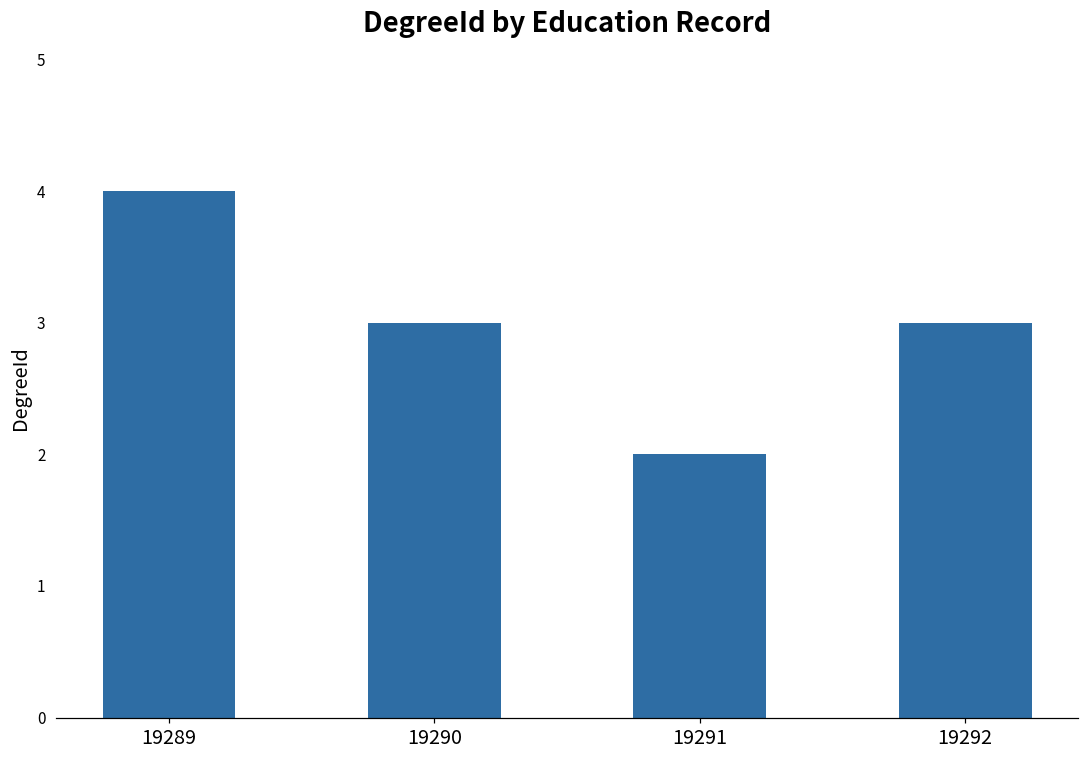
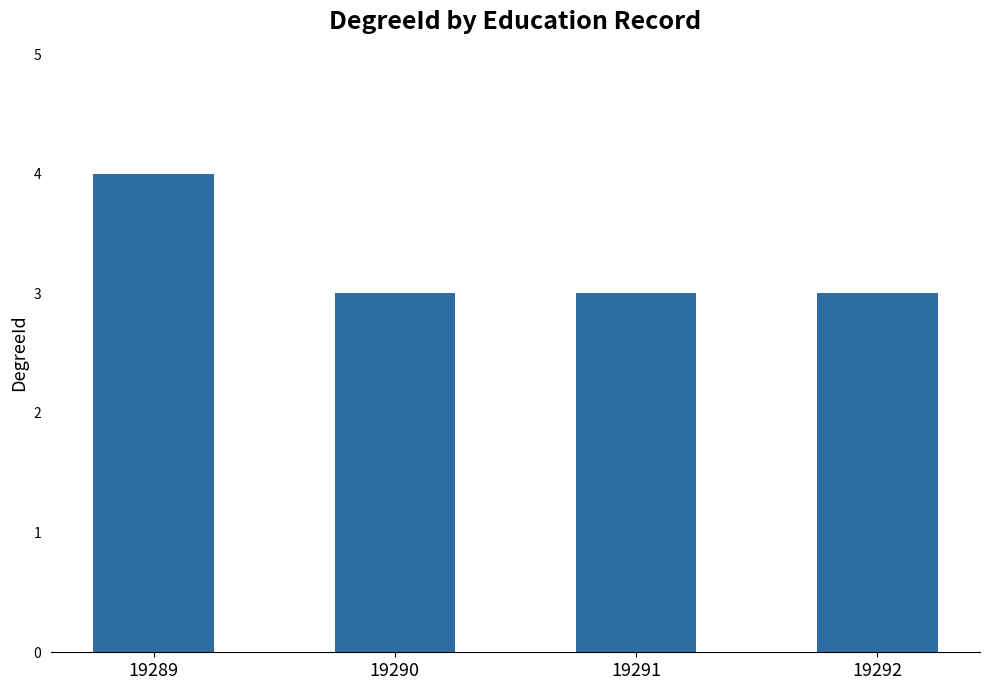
19291: 2 -> 3
